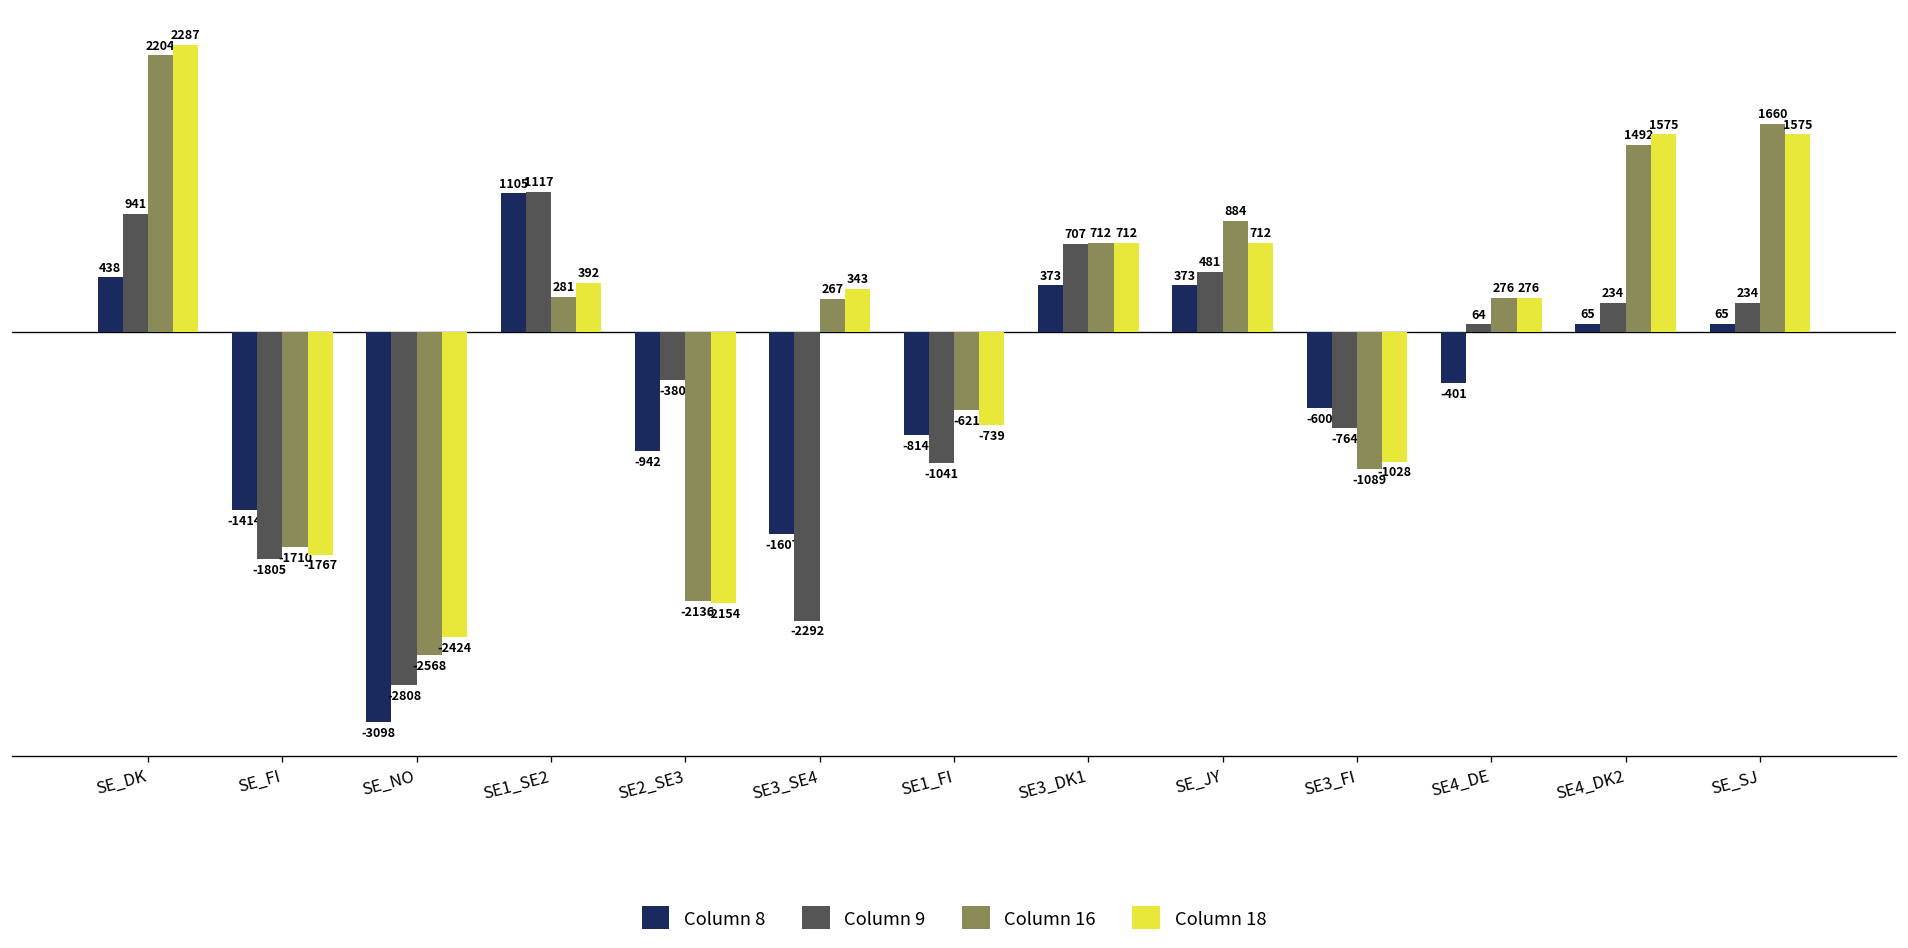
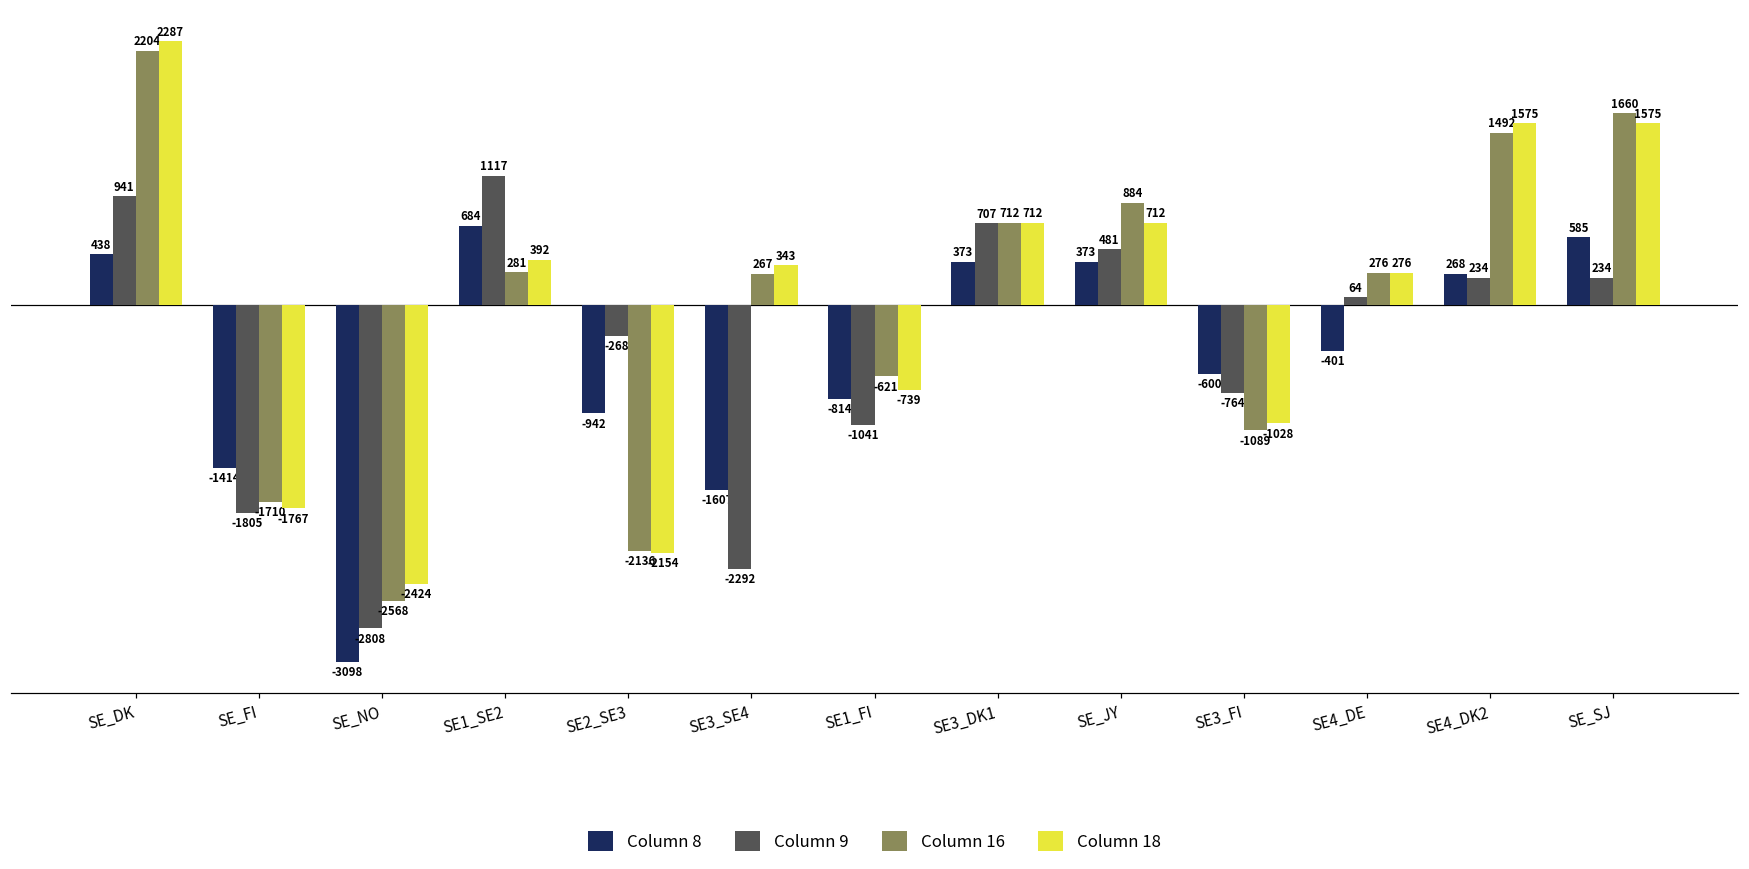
Column 8, SE1_SE2: 1105 -> 684
Column 9, SE2_SE3: -380 -> -268
Column 8, SE4_DK2: 65 -> 268
Column 8, SE_SJ: 65 -> 585
